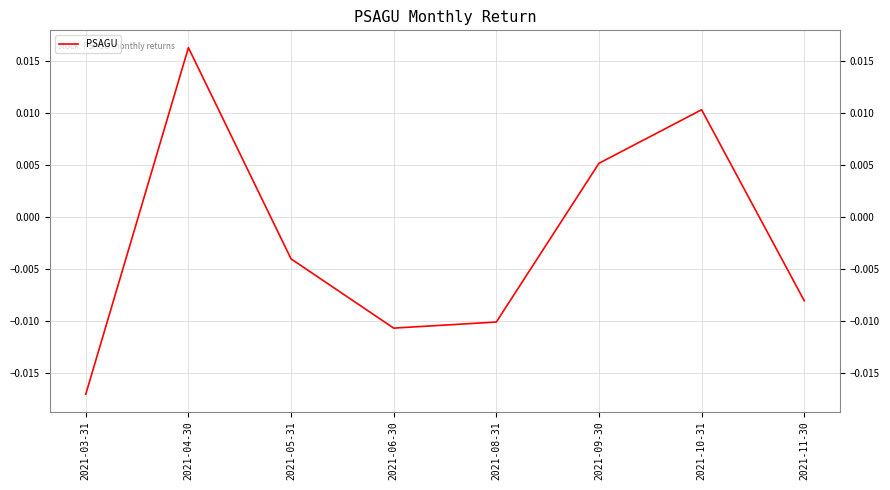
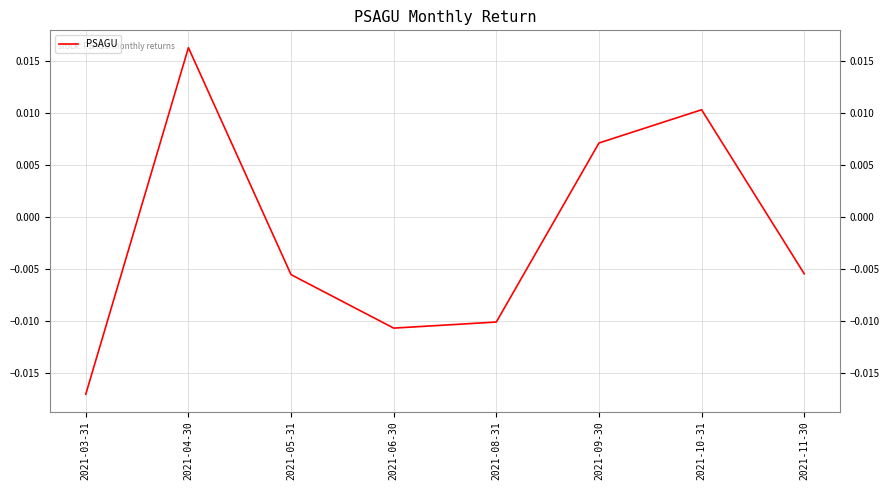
2021-05-31: -0.0040 -> -0.0055
2021-09-30: 0.0052 -> 0.0071
2021-11-30: -0.0080 -> -0.0054
